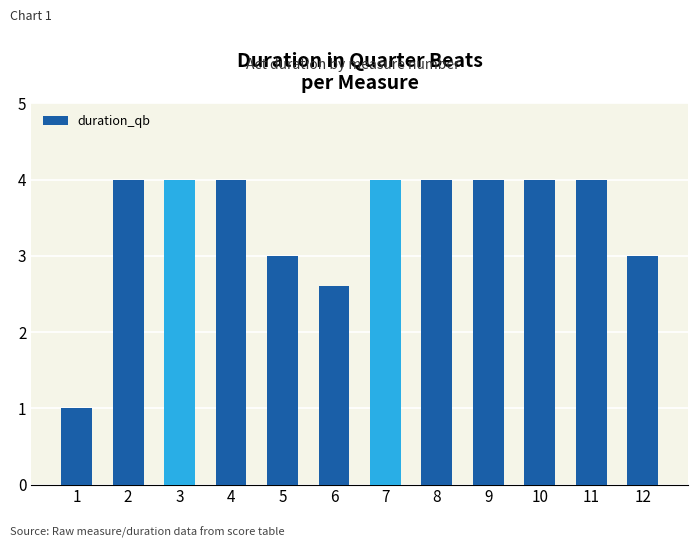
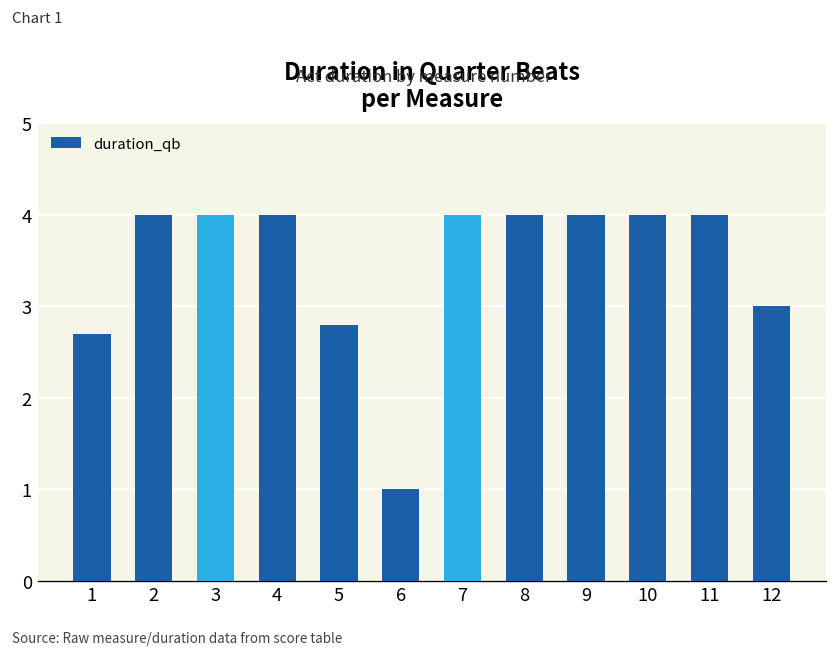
1: 1.0 -> 2.7
5: 3.0 -> 2.8
6: 2.6 -> 1.0
